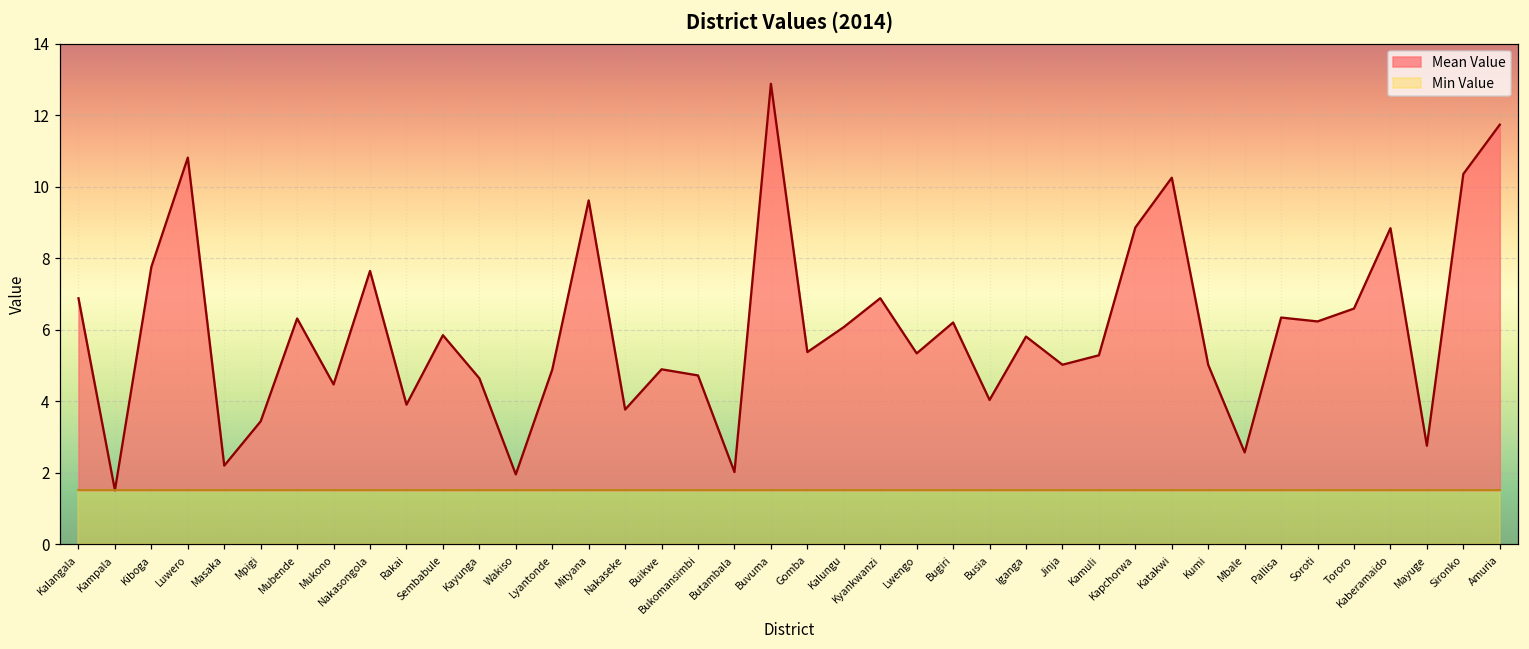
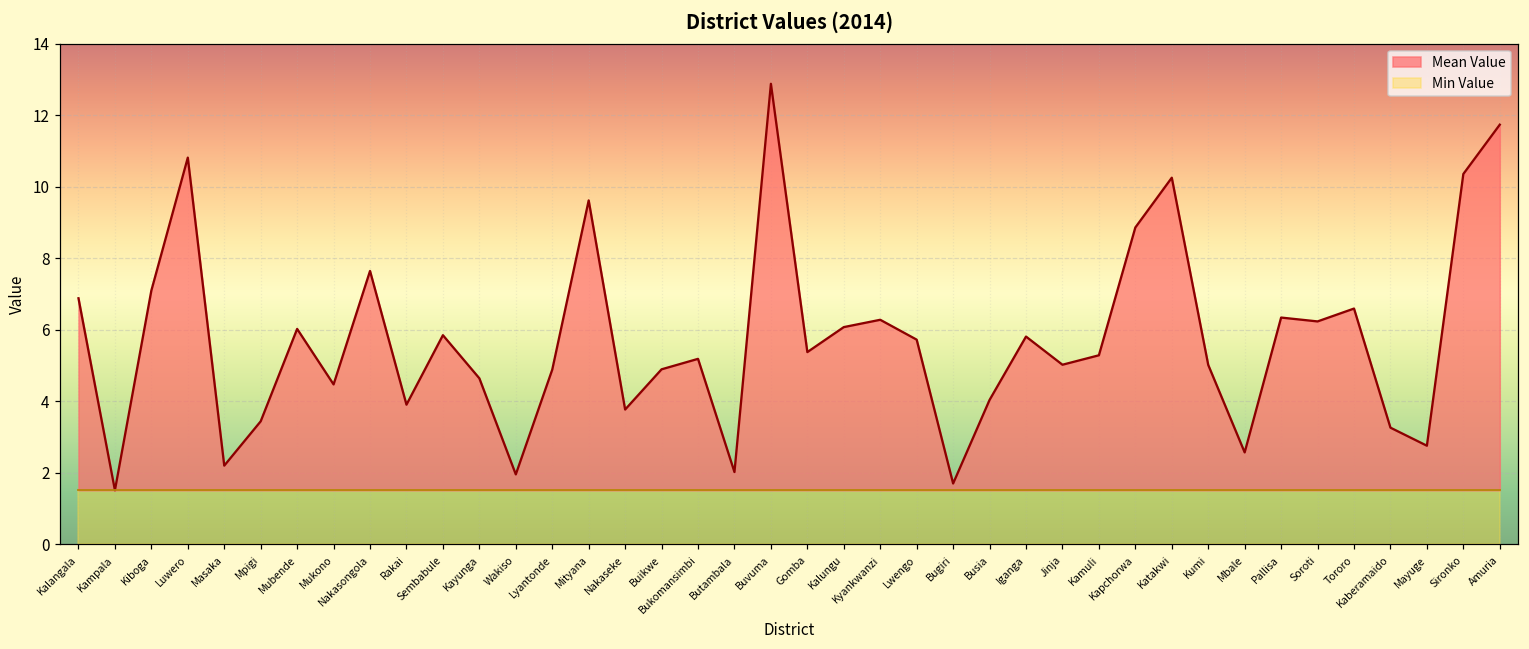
Mean Value, Kiboga: 7.8 -> 7.1
Mean Value, Mubende: 6.3 -> 6.0
Mean Value, Bukomansimbi: 4.7 -> 5.2
Mean Value, Kyankwanzi: 6.9 -> 6.3
Mean Value, Lwengo: 5.3 -> 5.7
Mean Value, Bugiri: 6.2 -> 1.7
Mean Value, Kaberamaido: 8.8 -> 3.3
